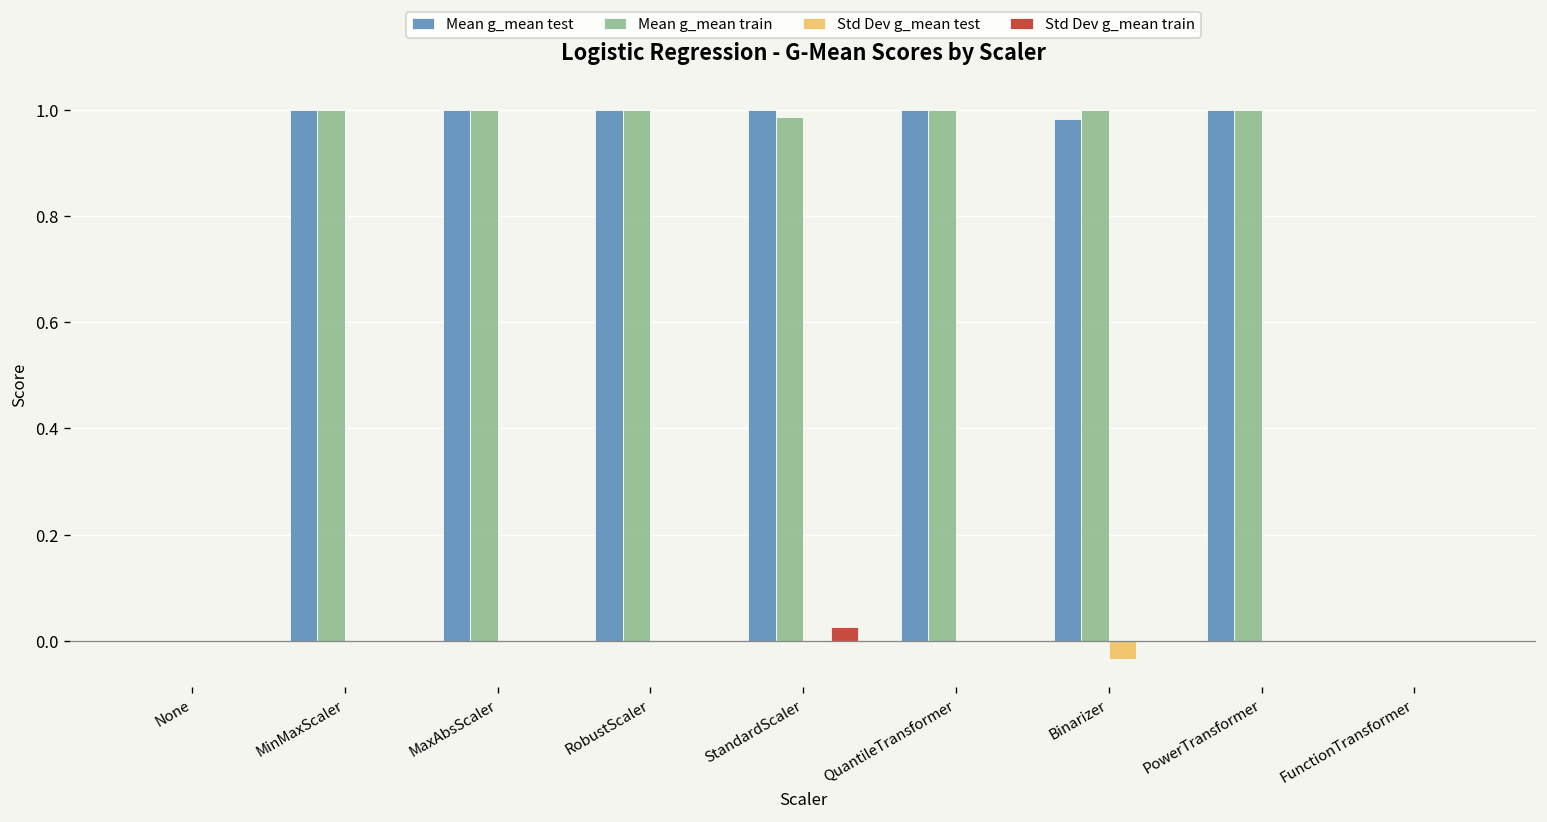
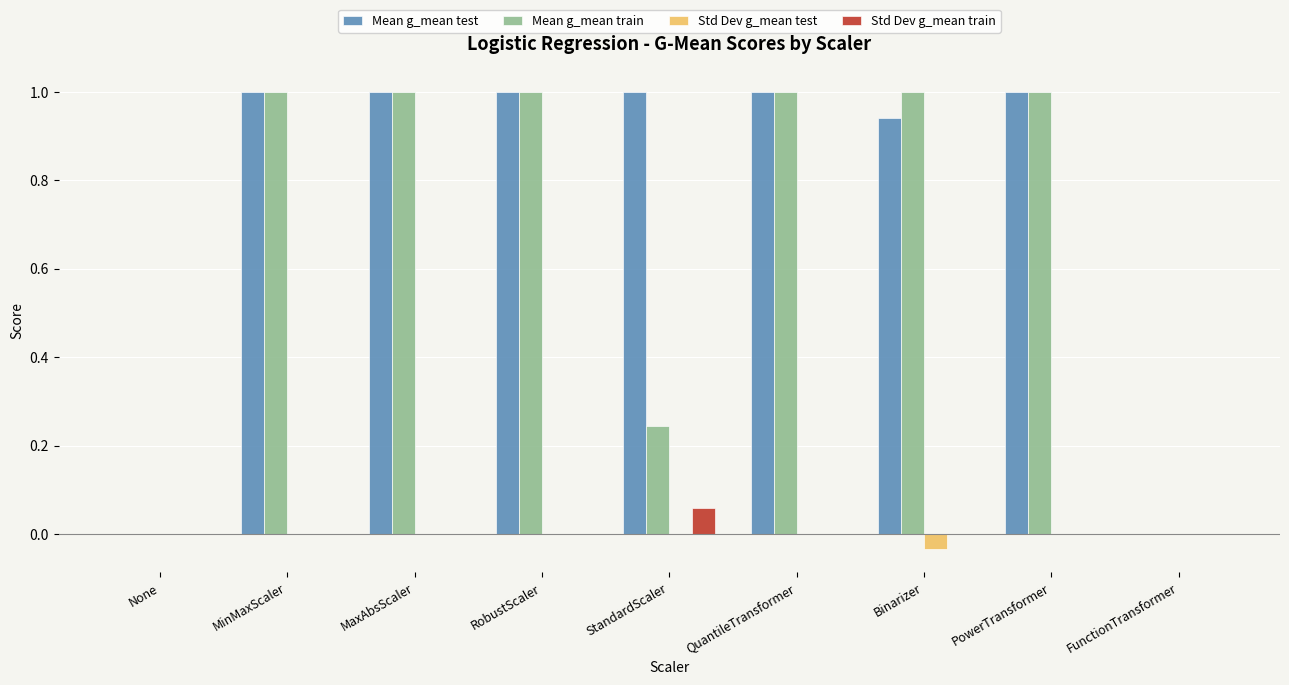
Mean g_mean train, StandardScaler: 0.99 -> 0.25
Std Dev g_mean train, StandardScaler: 0.03 -> 0.06
Mean g_mean test, Binarizer: 0.98 -> 0.94
